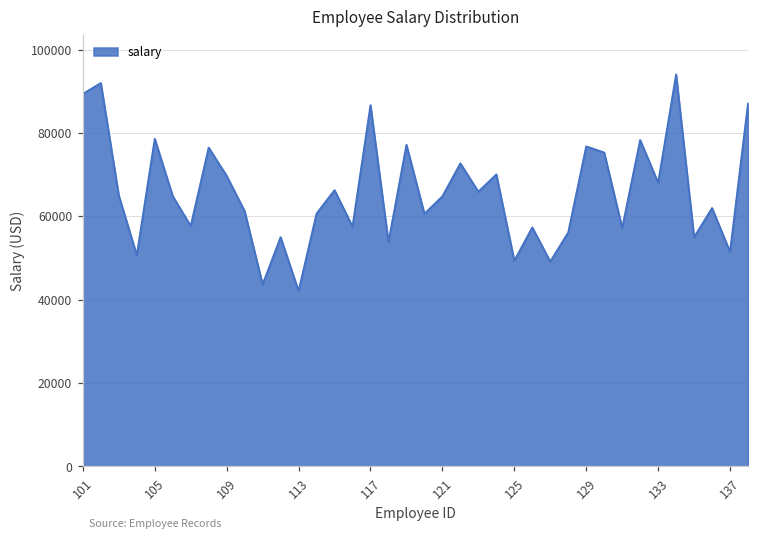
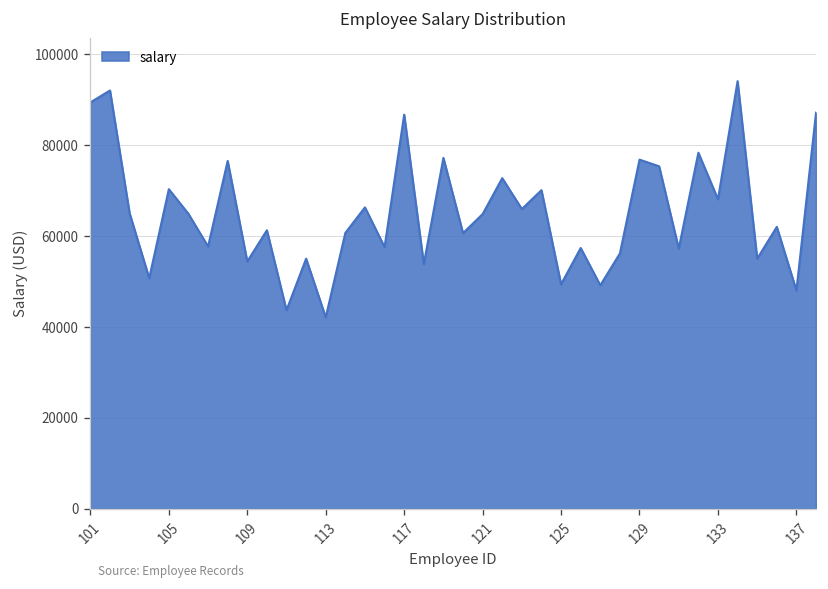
105: 79000 -> 70000
109: 70000 -> 54000
137: 51000 -> 48000
